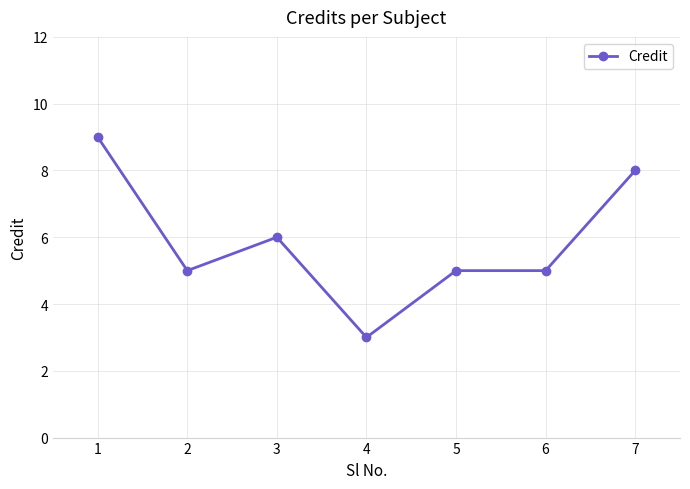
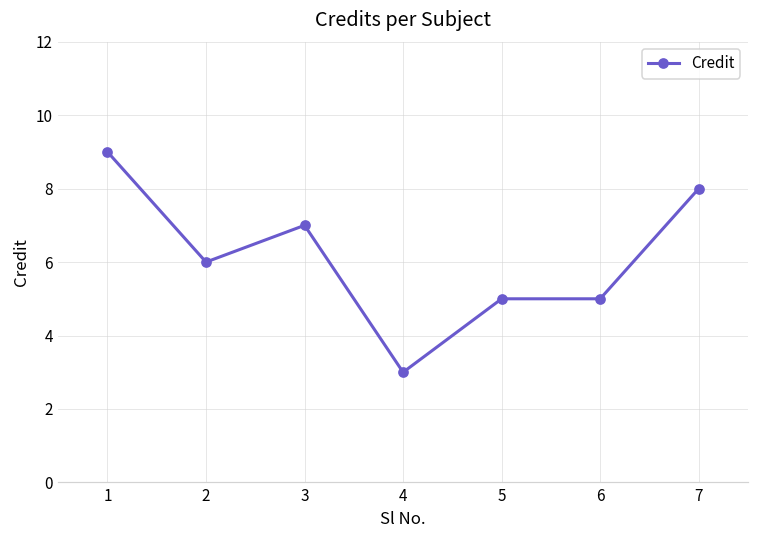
2: 5 -> 6
3: 6 -> 7
